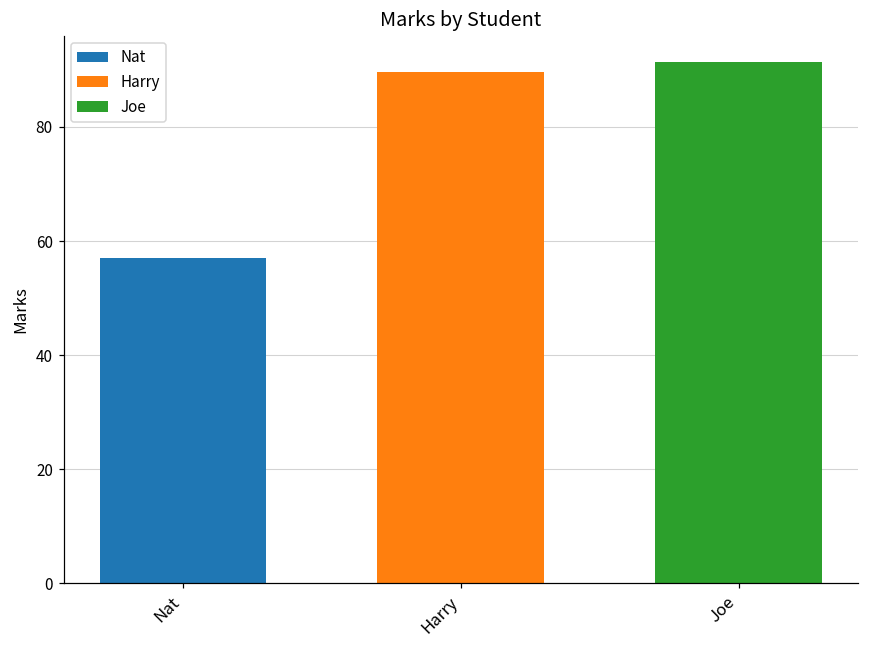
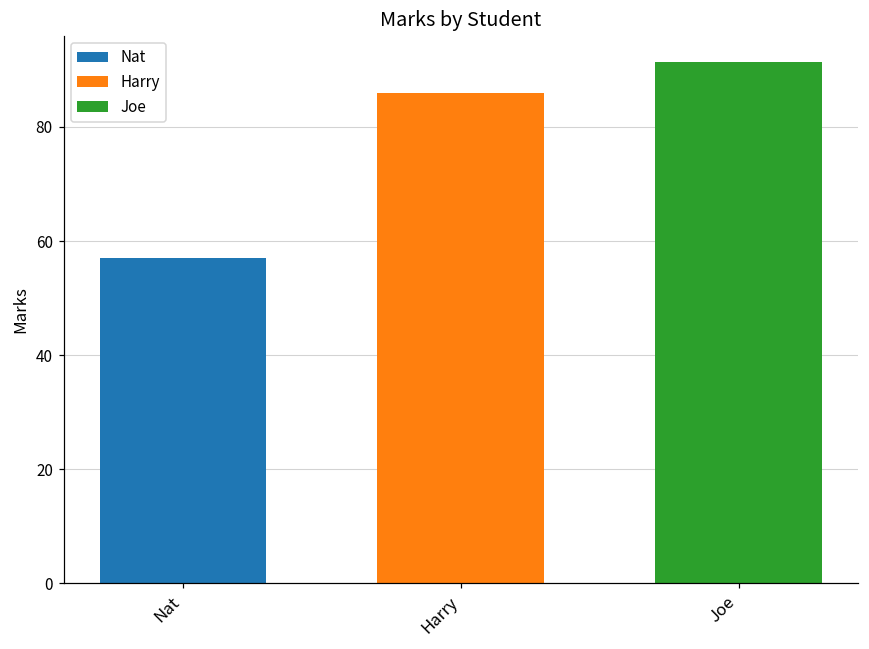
Harry: 90 -> 86
